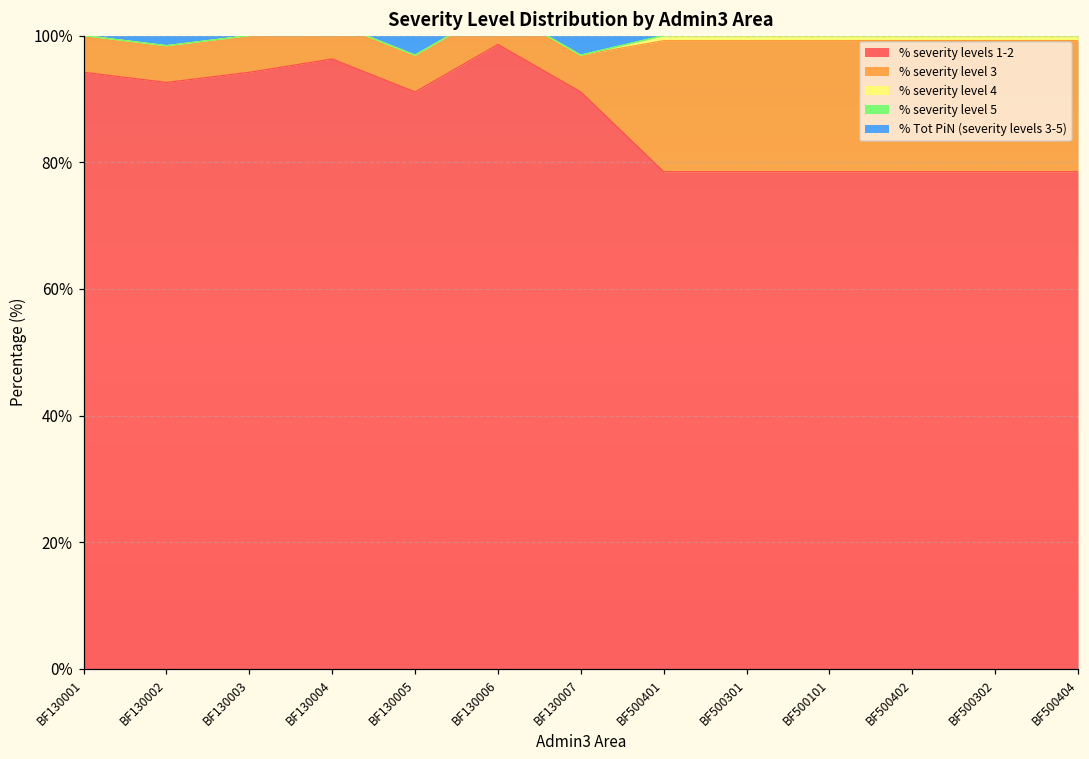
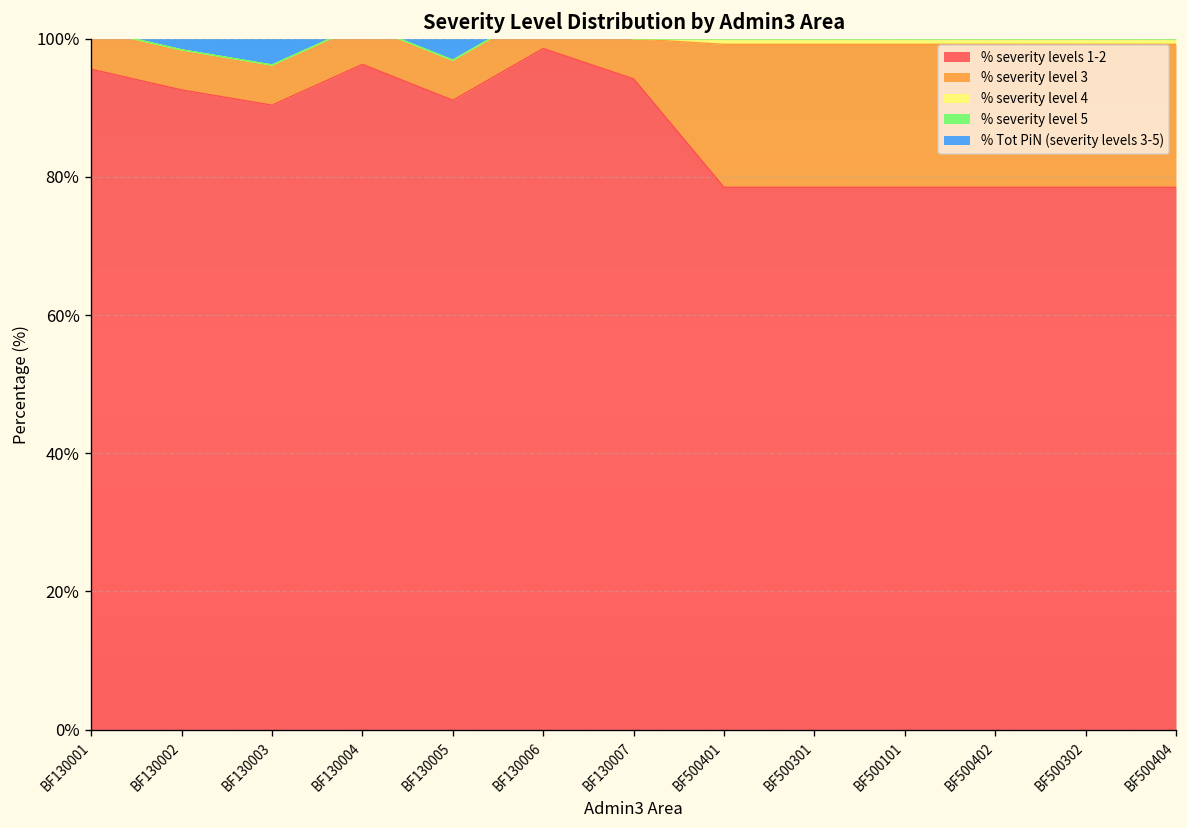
% severity levels 1-2, BF130001: 94% -> 96%
% severity levels 1-2, BF130003: 94% -> 90%
% severity levels 1-2, BF130007: 91% -> 94%
